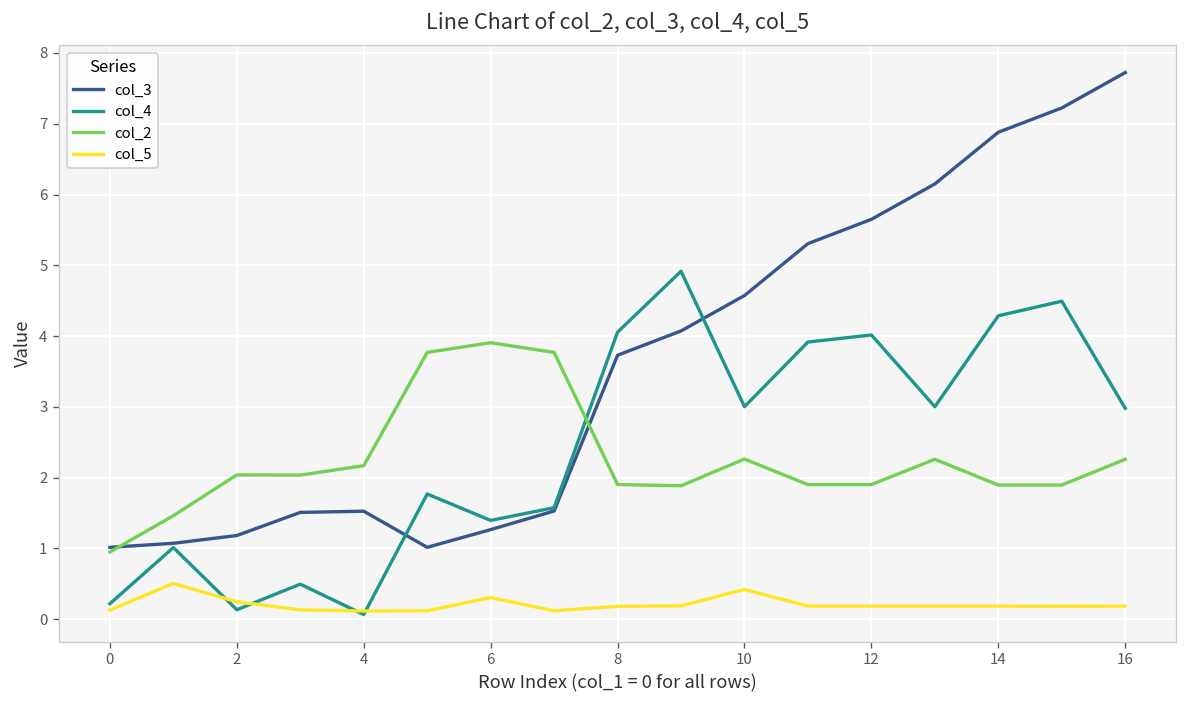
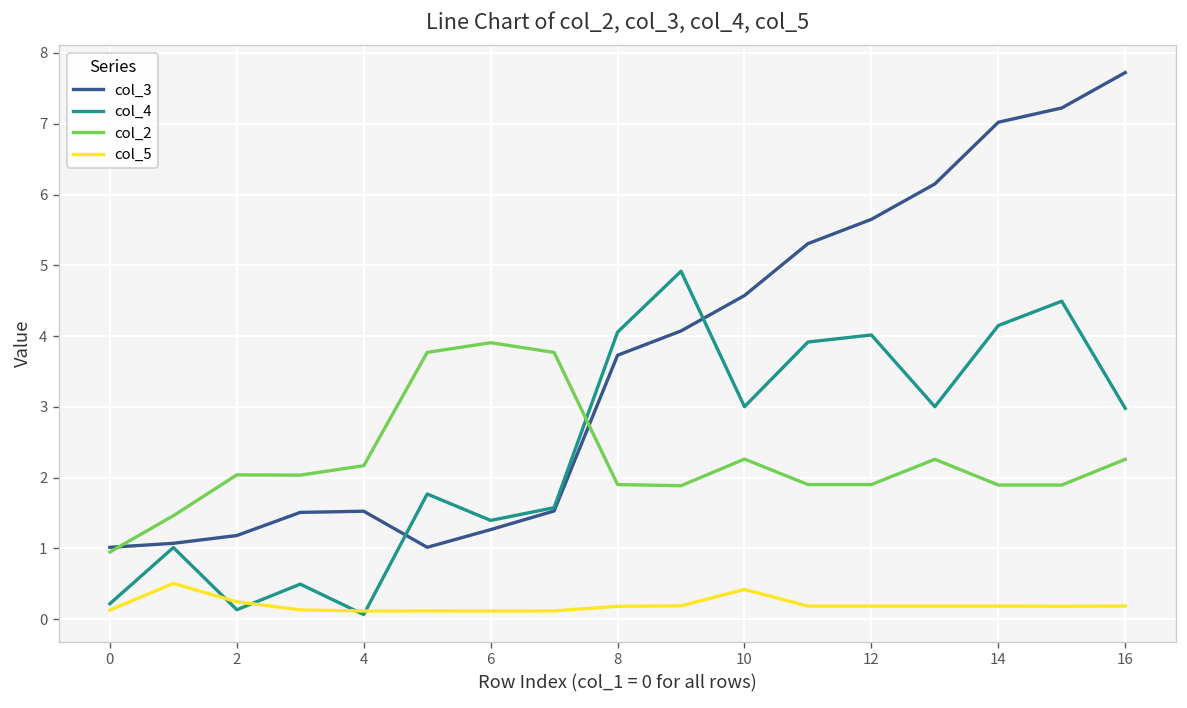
col_5, 6: 0.3 -> 0.1
col_3, 14: 6.9 -> 7.0
col_4, 14: 4.3 -> 4.2
